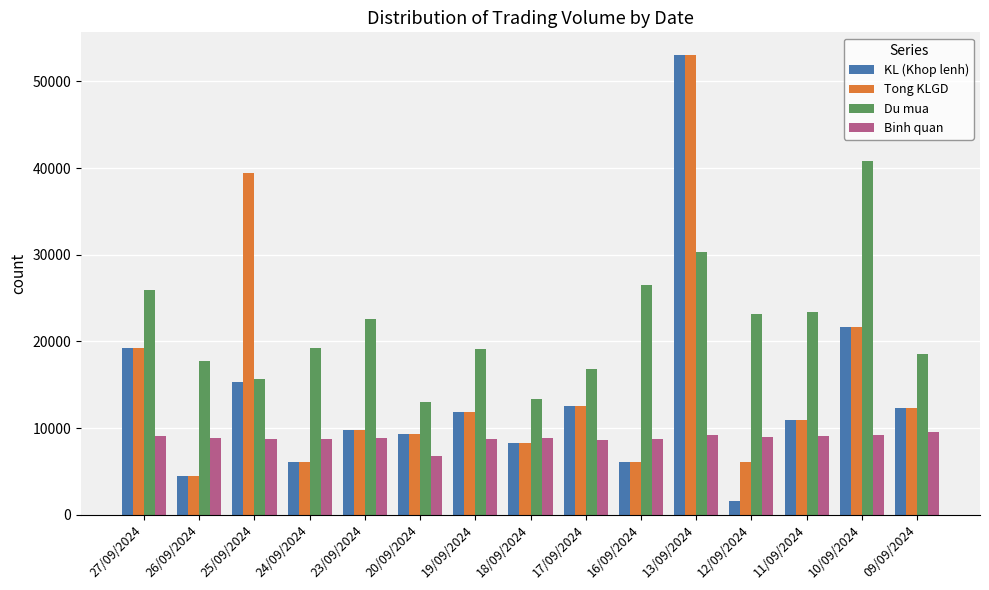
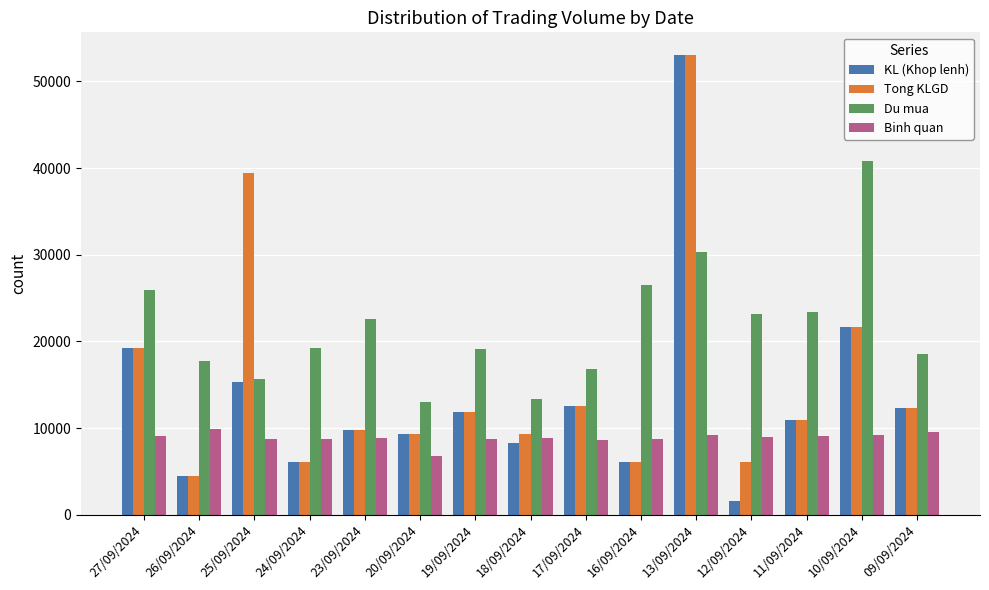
Binh quan, 26/09/2024: 9000 -> 10000
Tong KLGD, 18/09/2024: 8000 -> 9000
